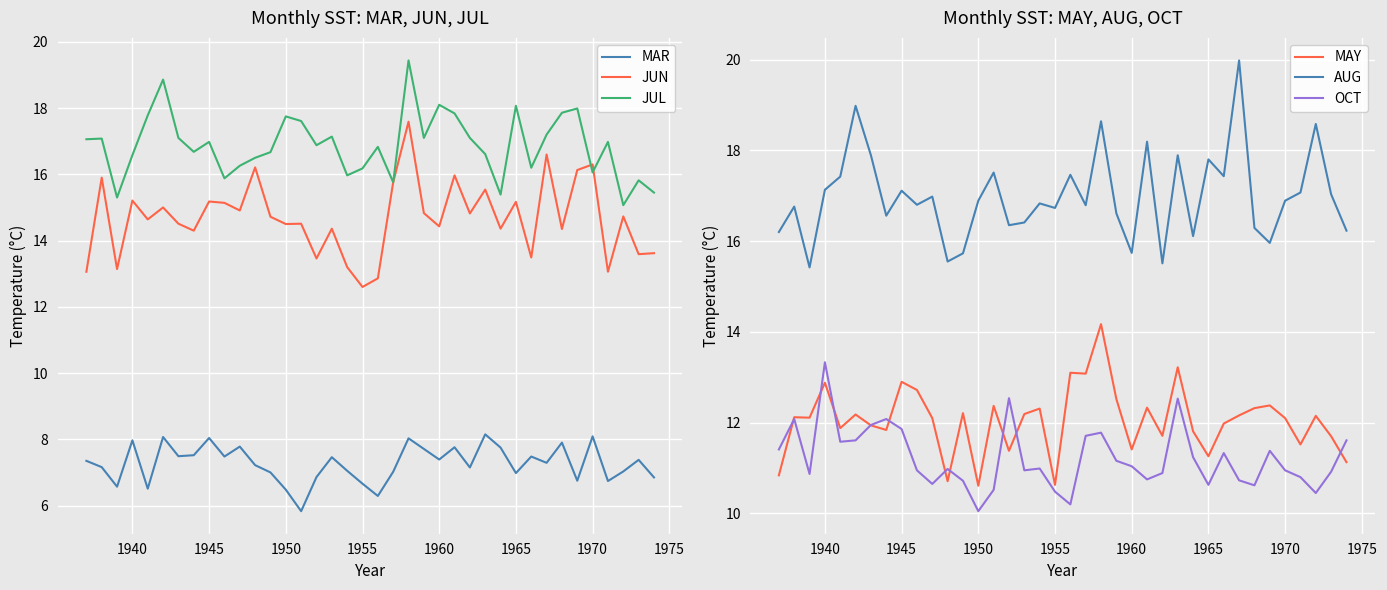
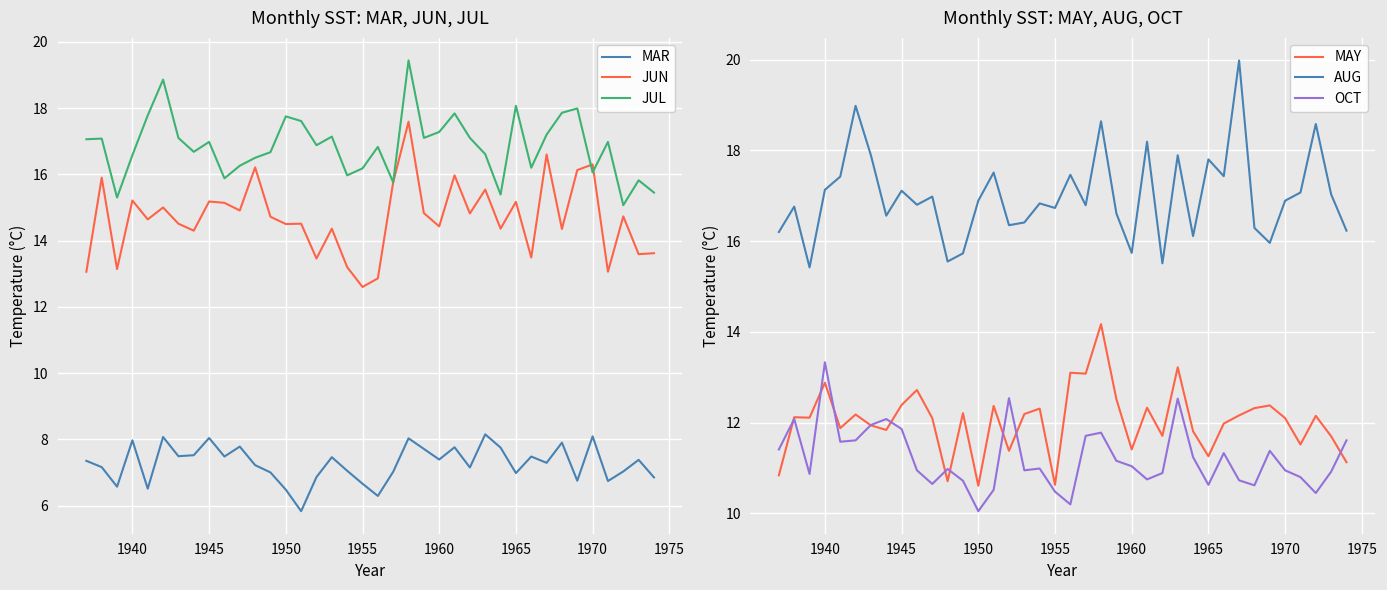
Monthly SST: MAR, JUN, JUL, JUL, 1960: 18.1 -> 17.3
Monthly SST: MAY, AUG, OCT, MAY, 1945: 12.9 -> 12.4
